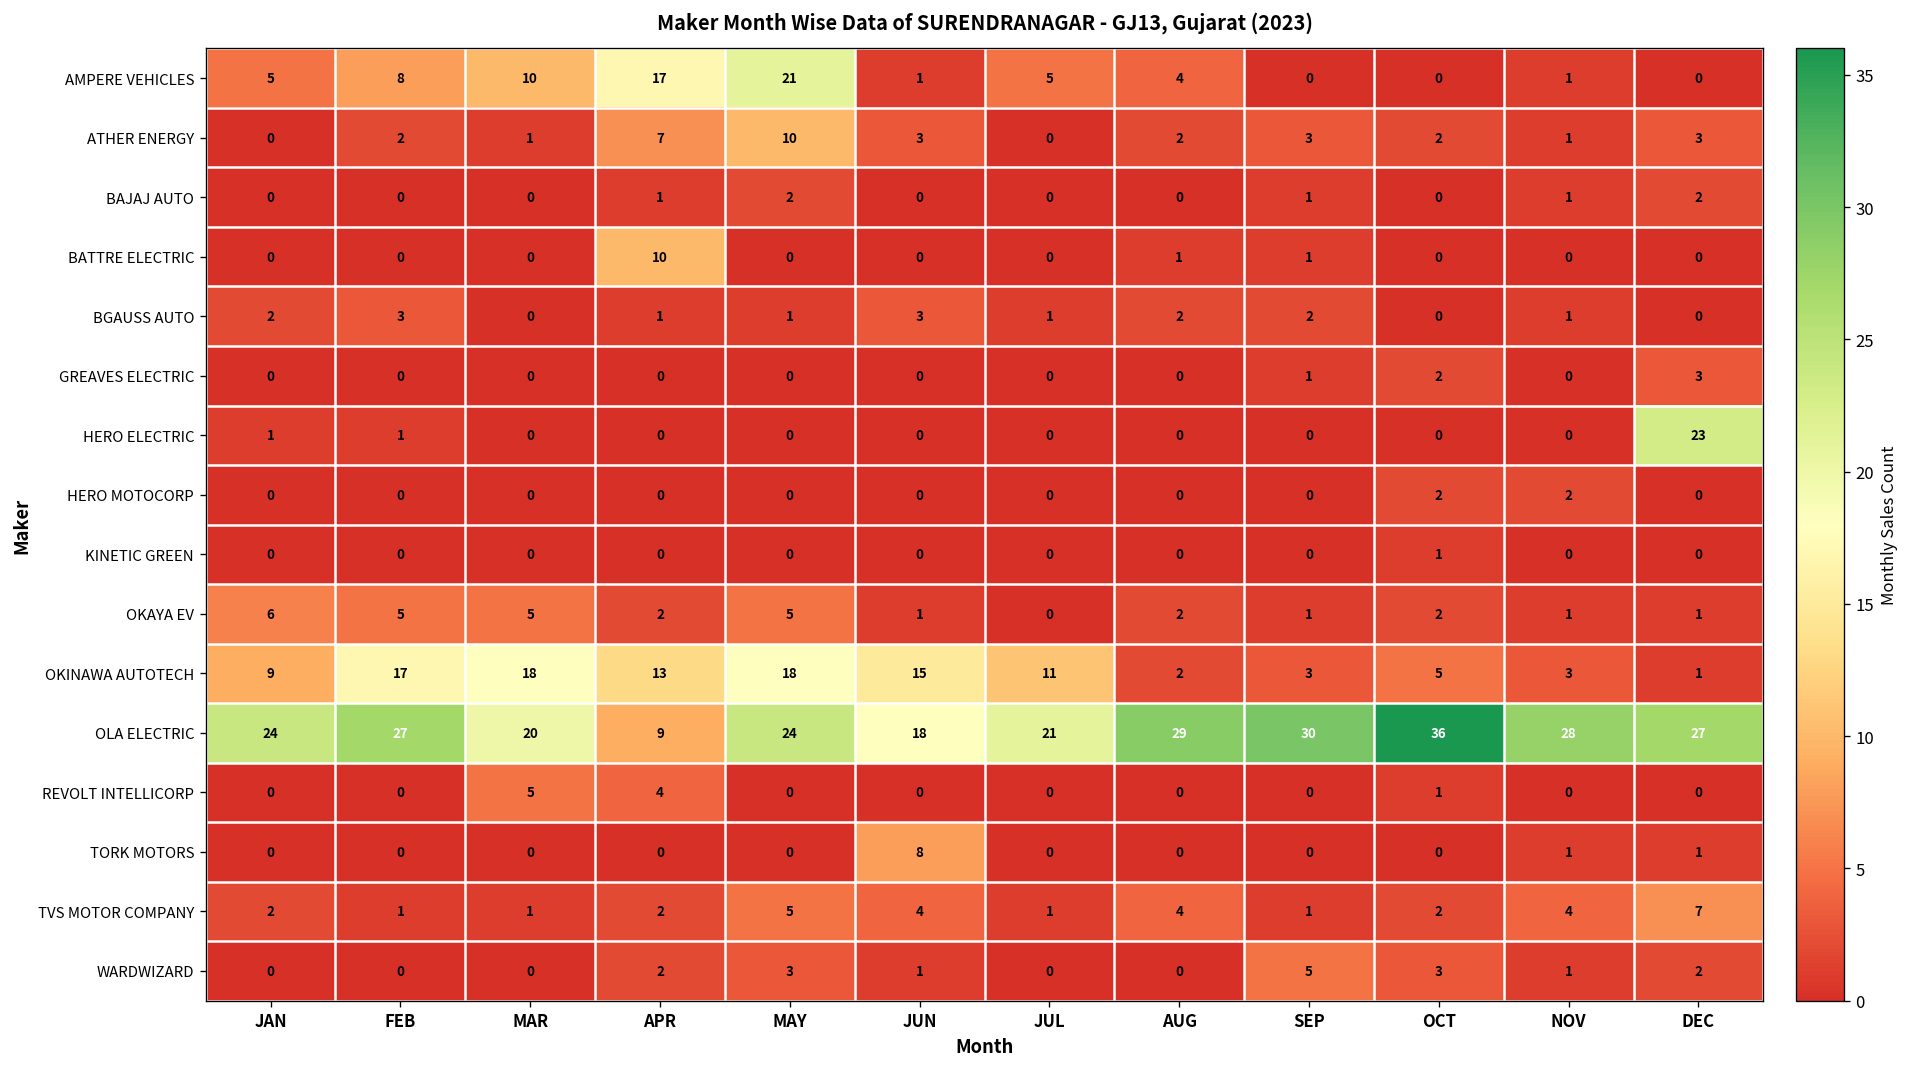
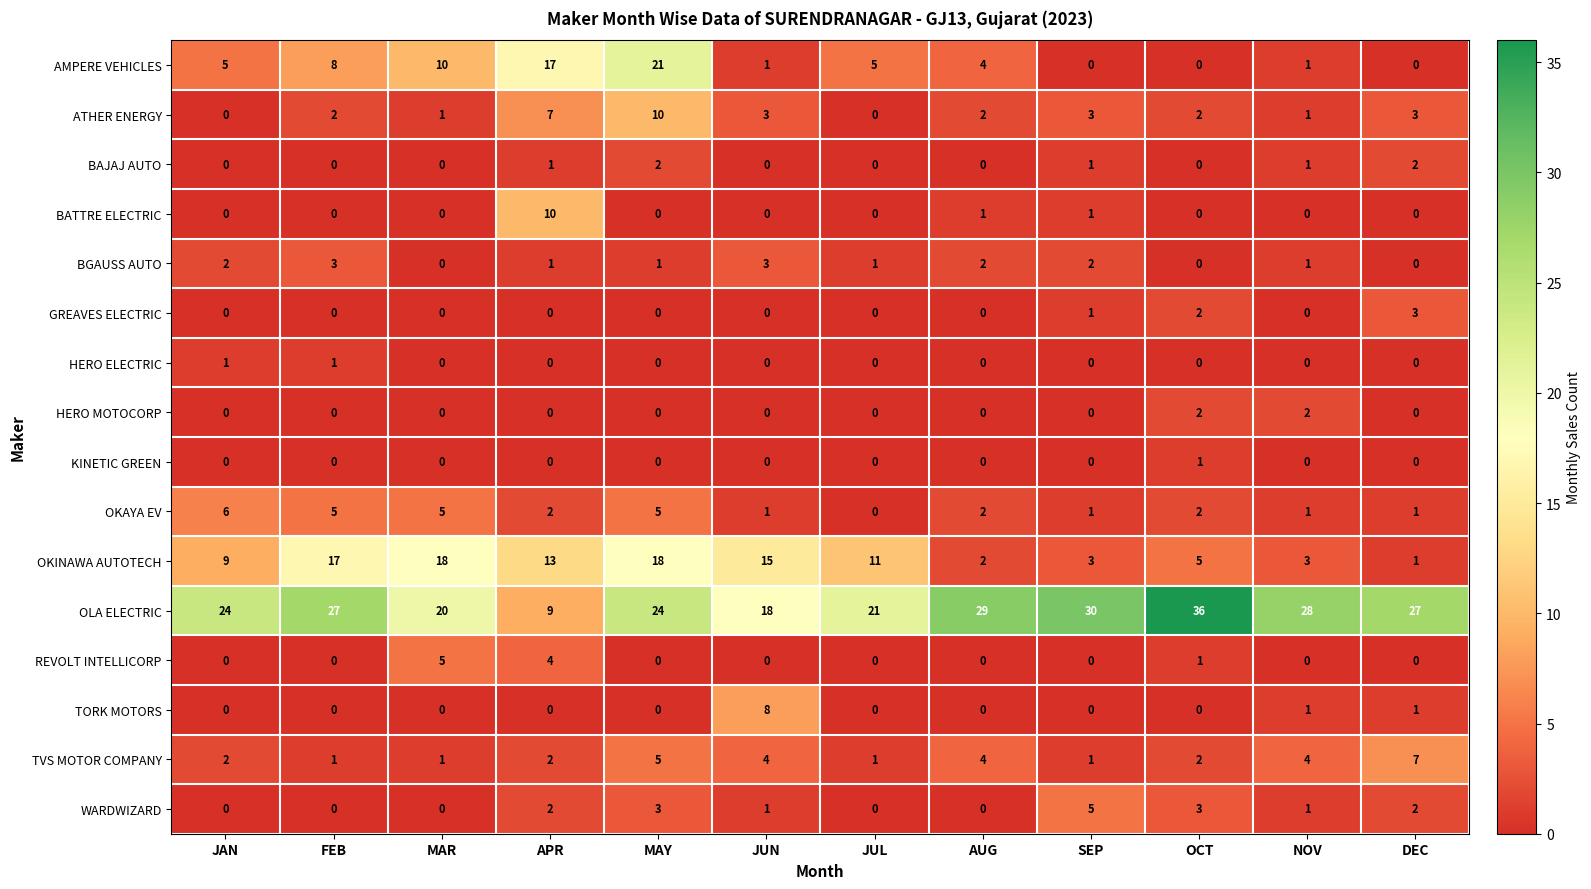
HERO ELECTRIC, DEC: 23 -> 0
